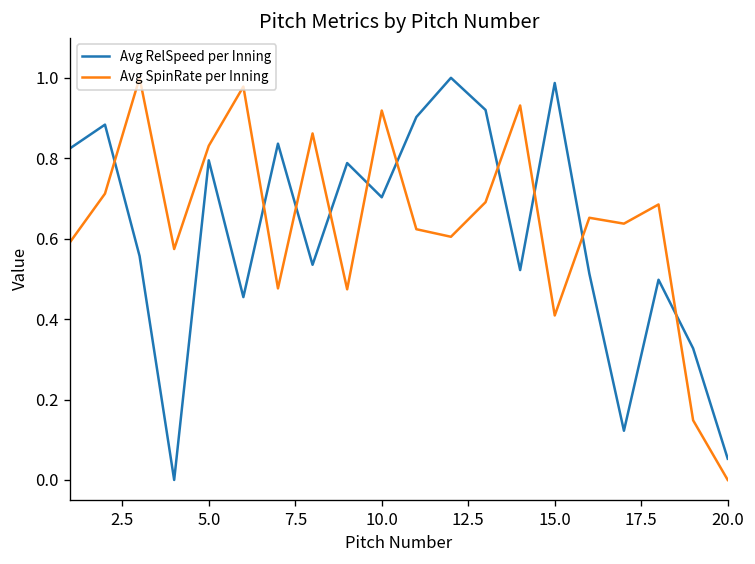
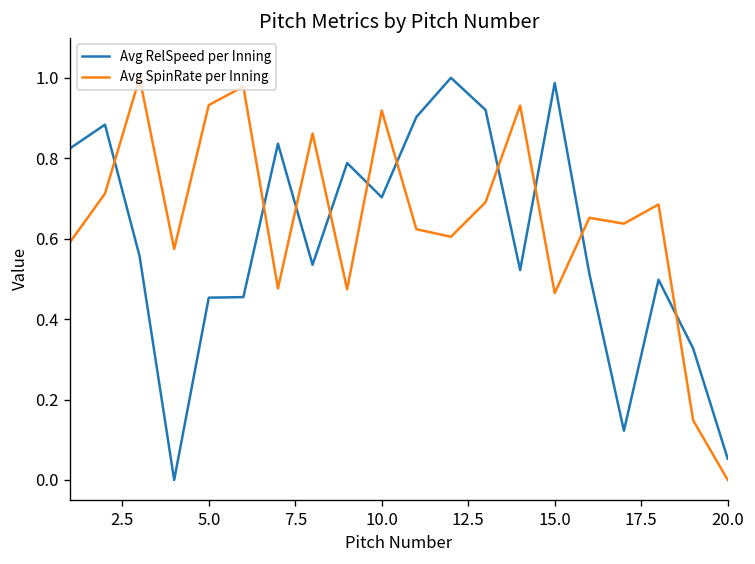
Avg RelSpeed per Inning, 5.0: 0.79 -> 0.45
Avg SpinRate per Inning, 5.0: 0.83 -> 0.93
Avg SpinRate per Inning, 15.0: 0.41 -> 0.46
